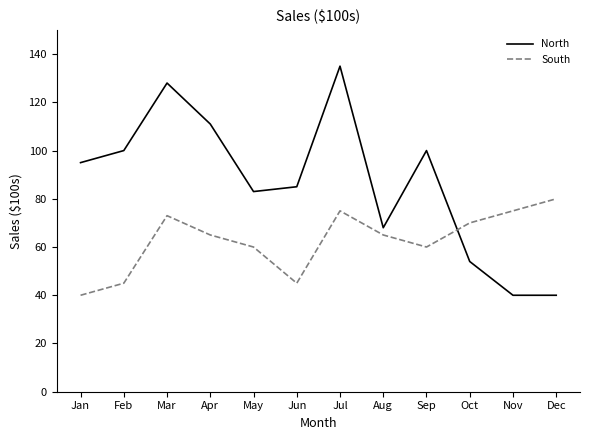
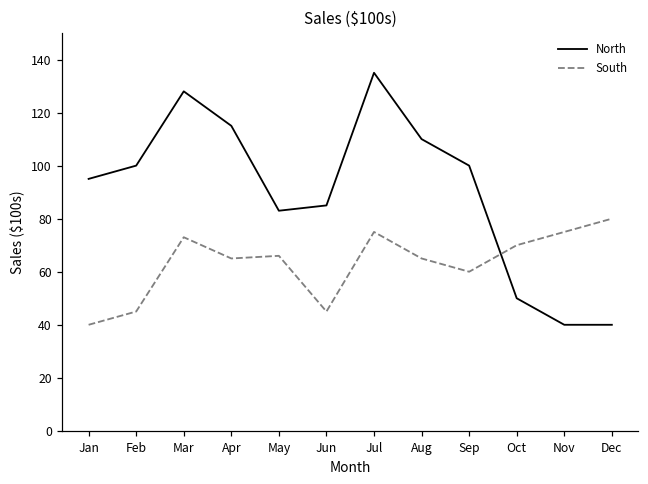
North, Apr: 111 -> 115
South, May: 60 -> 66
North, Aug: 68 -> 110
North, Oct: 54 -> 50
